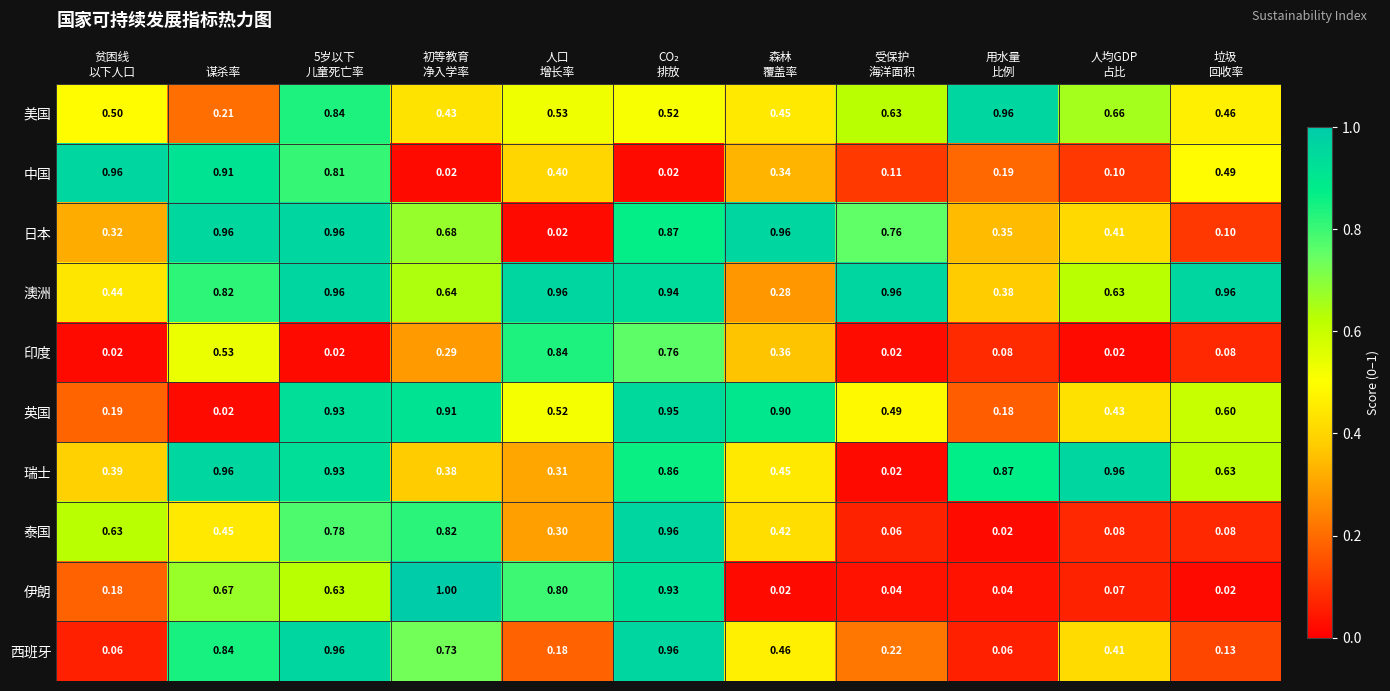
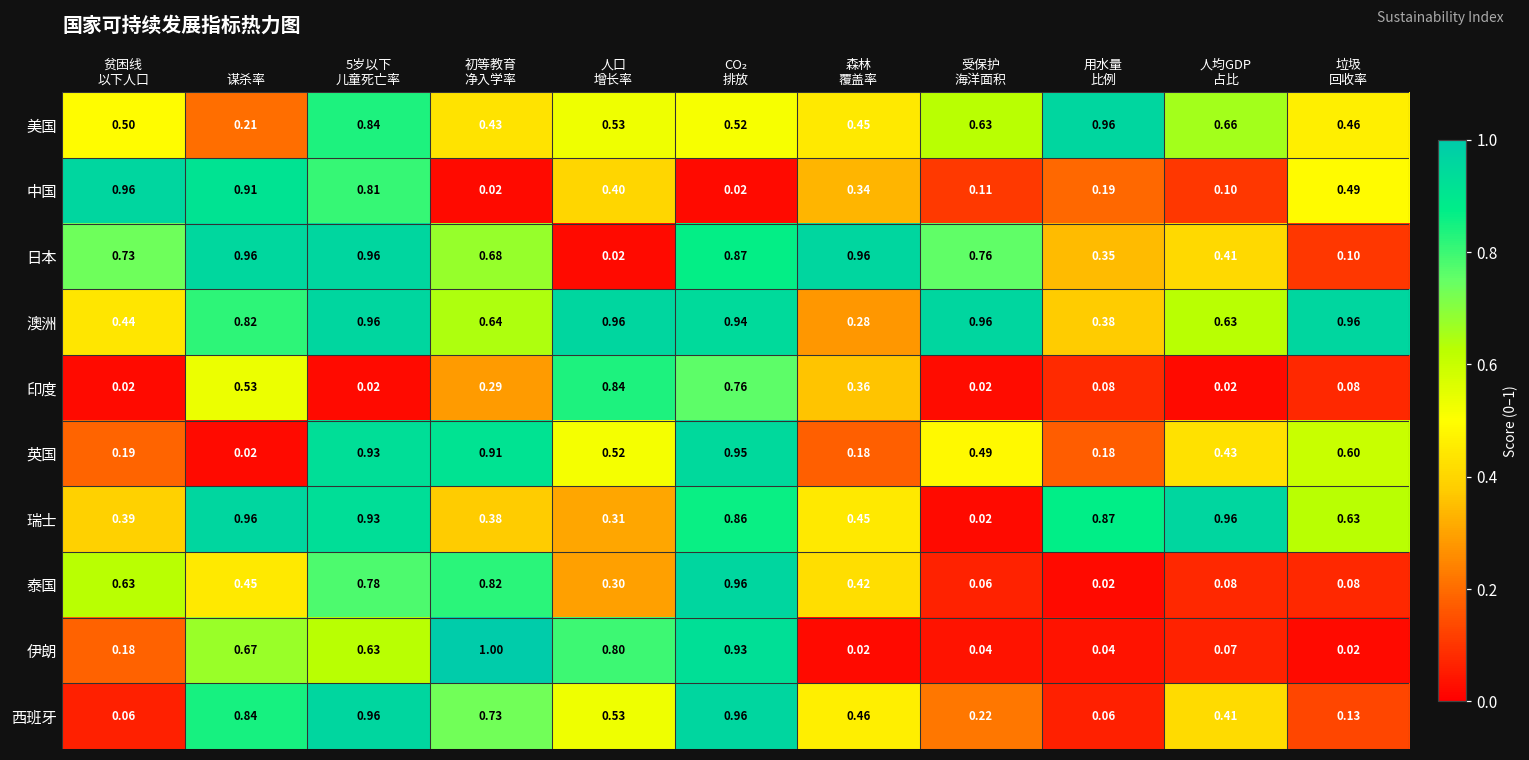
日本, 贫困线 以下人口: 0.32 -> 0.73
英国, 森林 覆盖率: 0.90 -> 0.18
西班牙, 人口 增长率: 0.18 -> 0.53
